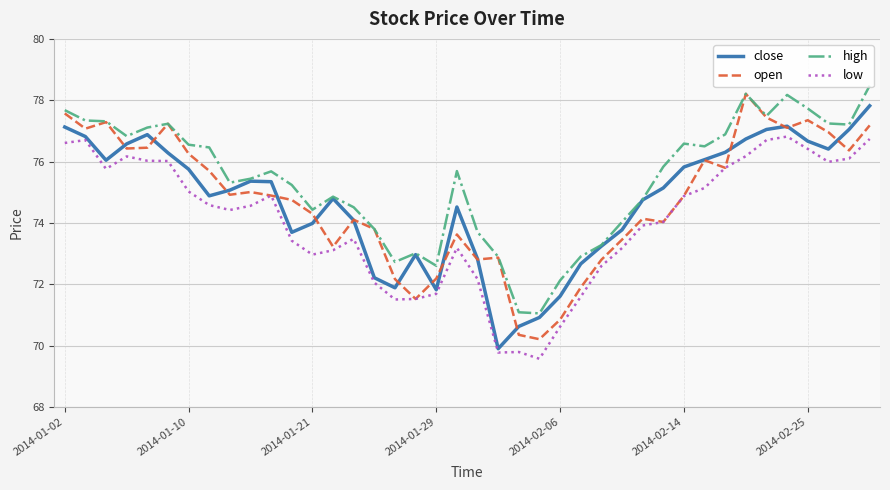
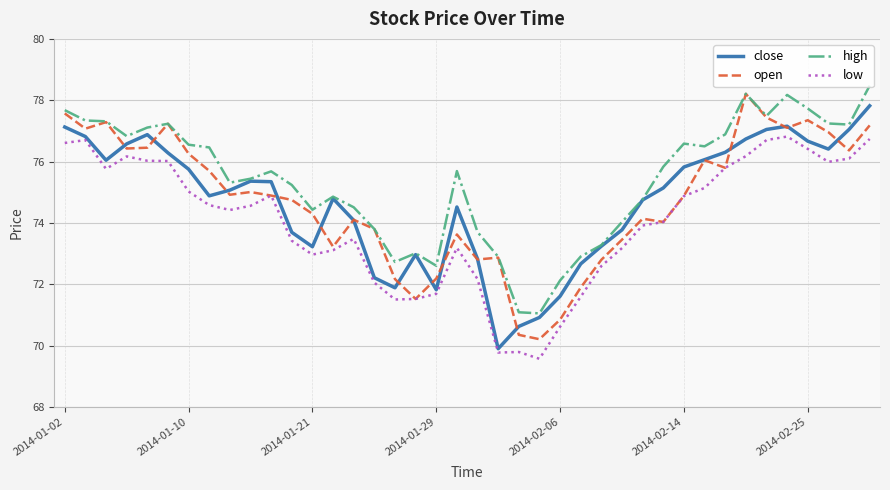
close, 2014-01-21: 74.0 -> 73.2
